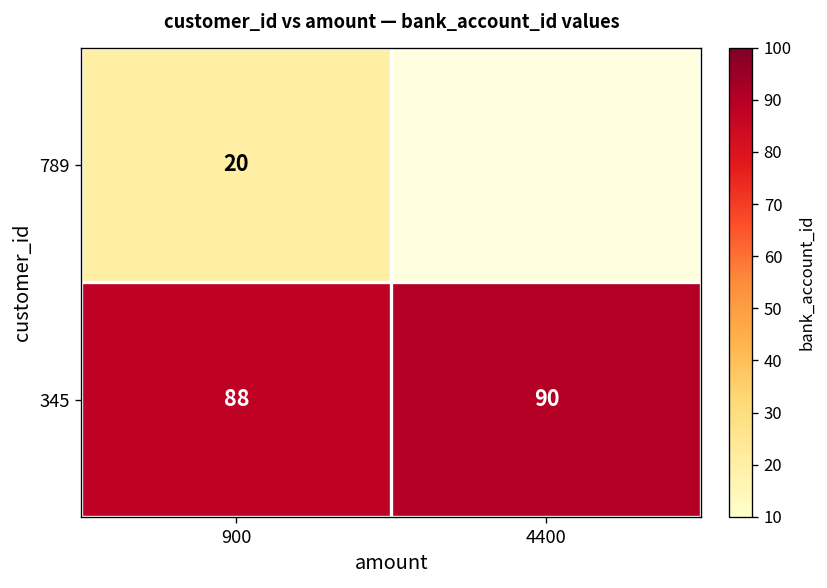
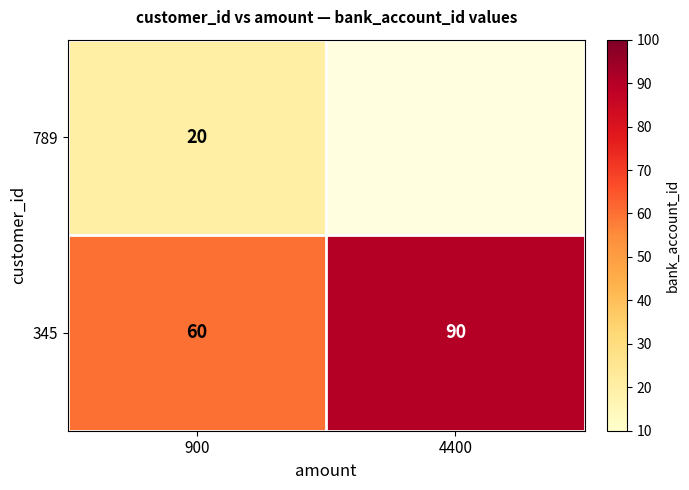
345, 900: 88 -> 60
